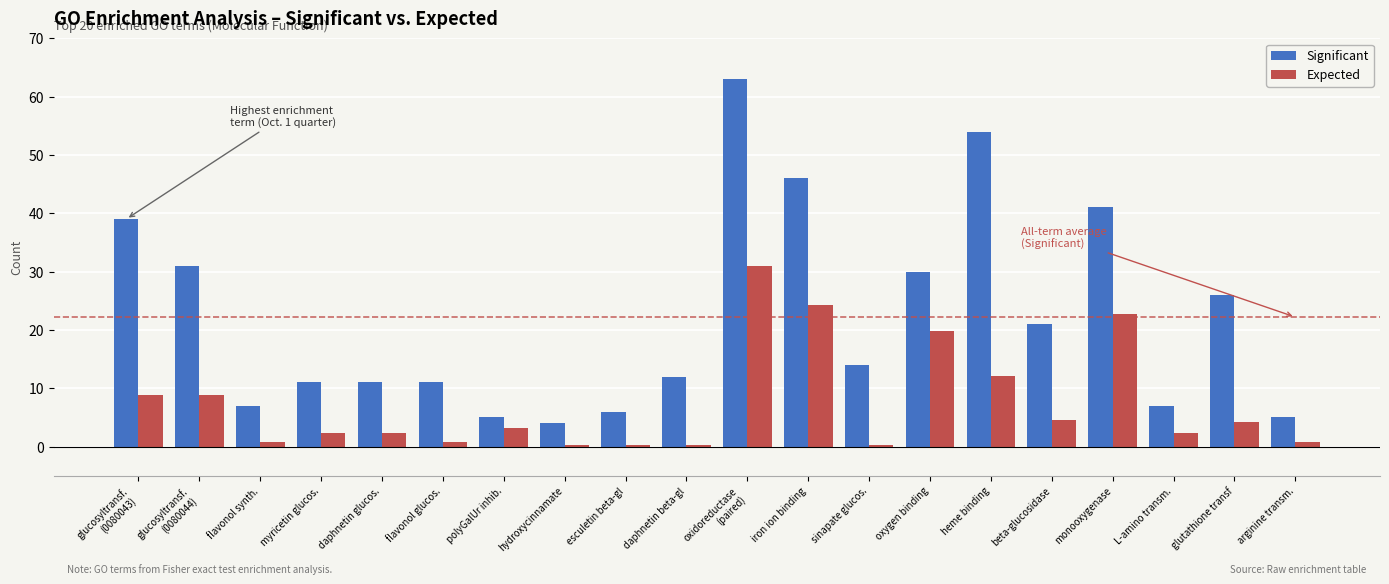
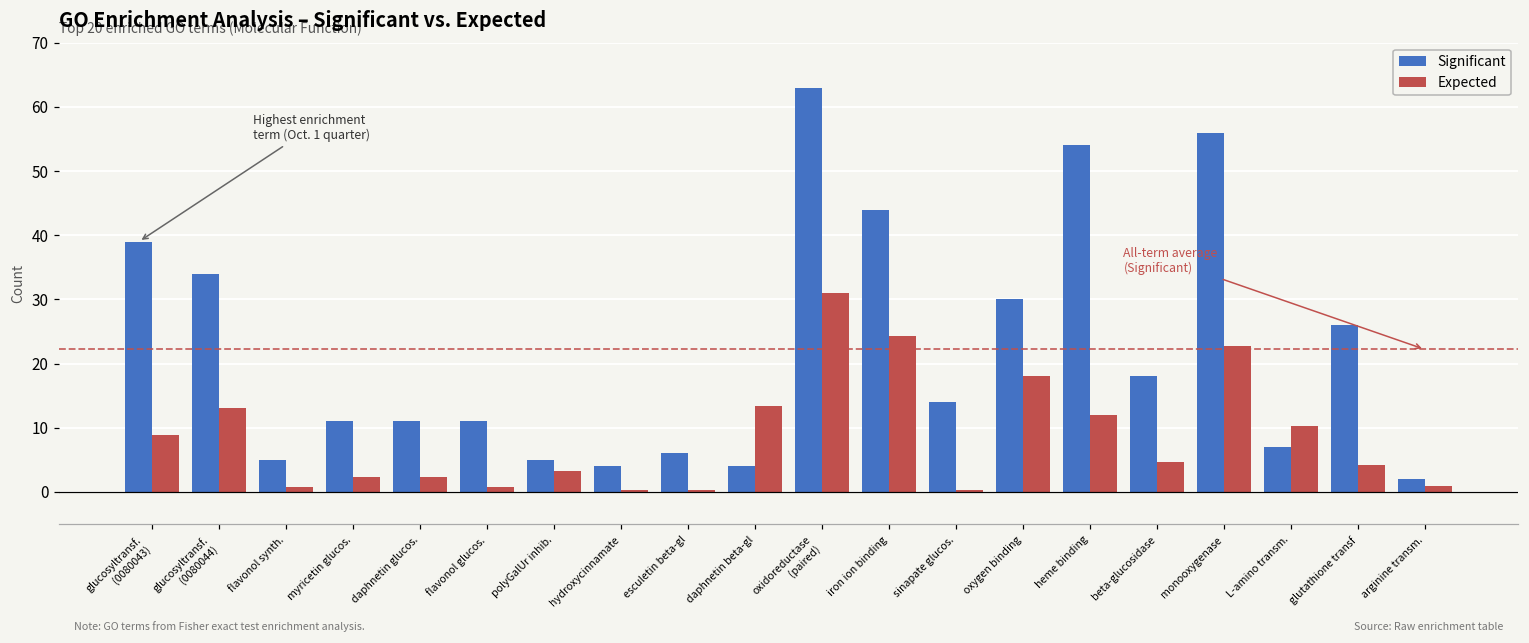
Significant, glucosyltransf. (0080044): 31 -> 34
Expected, glucosyltransf. (0080044): 9 -> 13
Significant, flavonol synth.: 7 -> 5
Significant, daphnetin beta-gl: 12 -> 4
Expected, daphnetin beta-gl: 0 -> 13
Significant, iron ion binding: 46 -> 44
Expected, oxygen binding: 20 -> 18
Significant, beta-glucosidase: 21 -> 18
Significant, monooxygenase: 41 -> 56
Expected, L-amino transm.: 2 -> 10
Significant, arginine transm.: 5 -> 2
